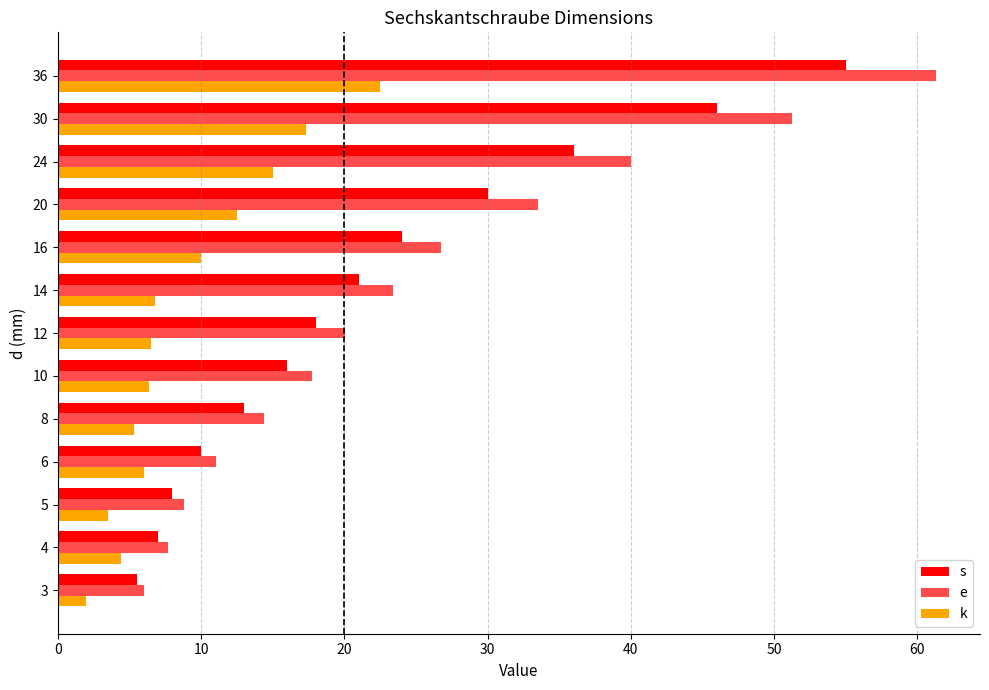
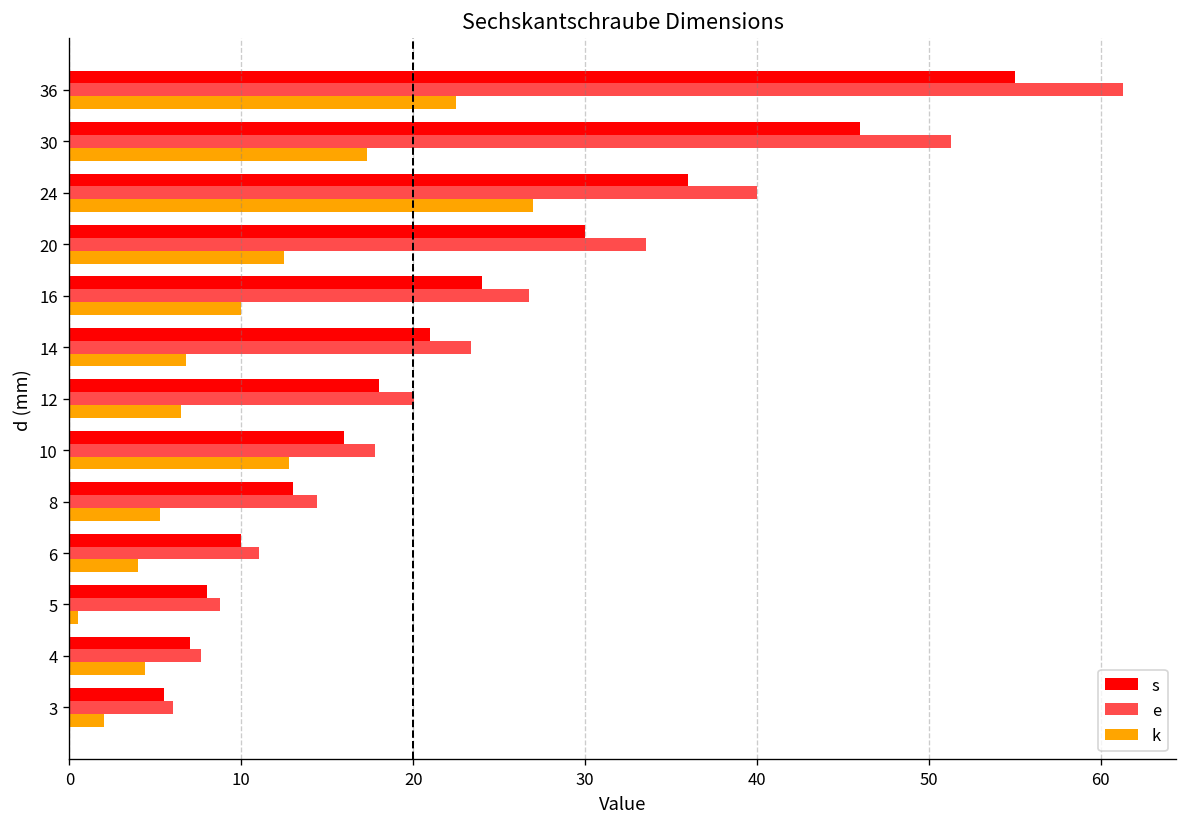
k, 24: 15 -> 27
k, 10: 6.4 -> 12.8
k, 6: 6 -> 4
k, 5: 3.5 -> 0.5
